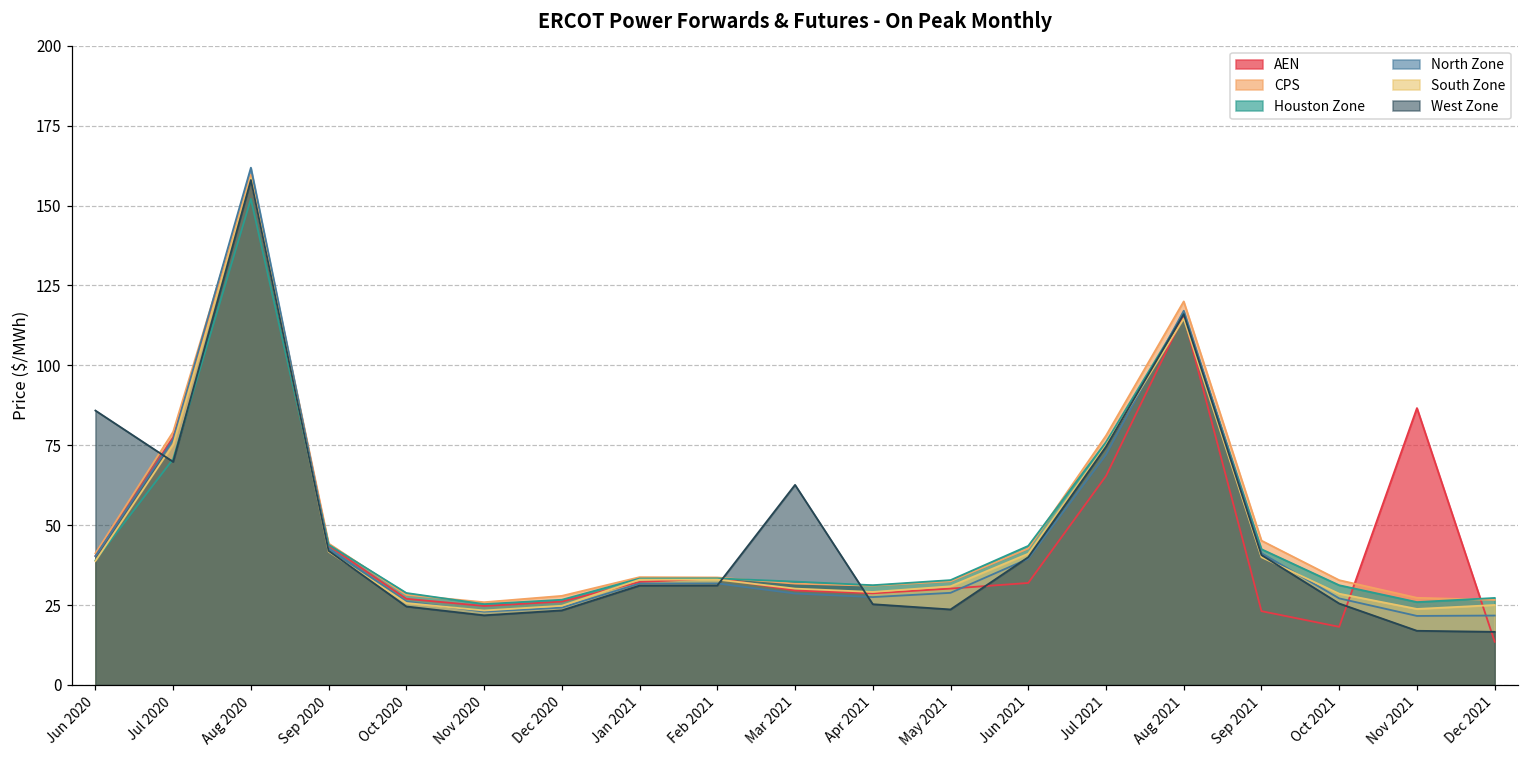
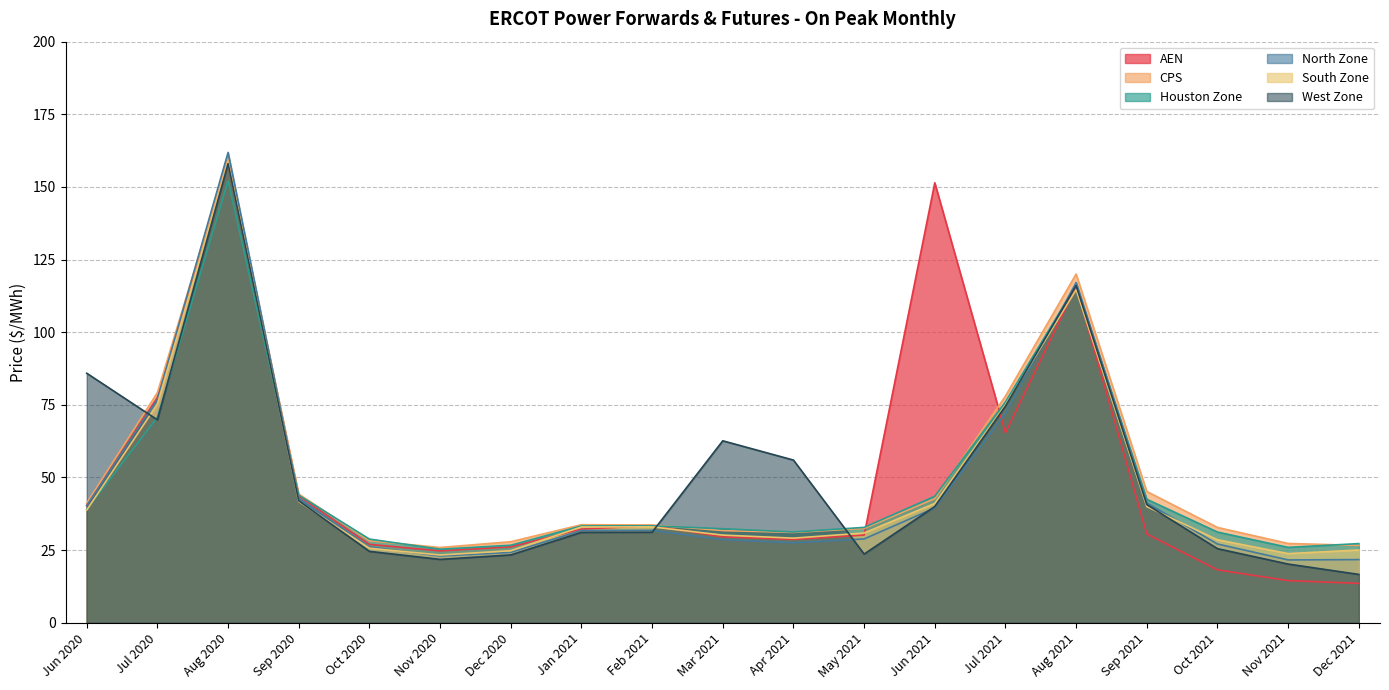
West Zone, Apr 2021: 25 -> 56
AEN, Jun 2021: 32 -> 151
AEN, Sep 2021: 23 -> 31
AEN, Nov 2021: 87 -> 14
West Zone, Nov 2021: 17 -> 20
